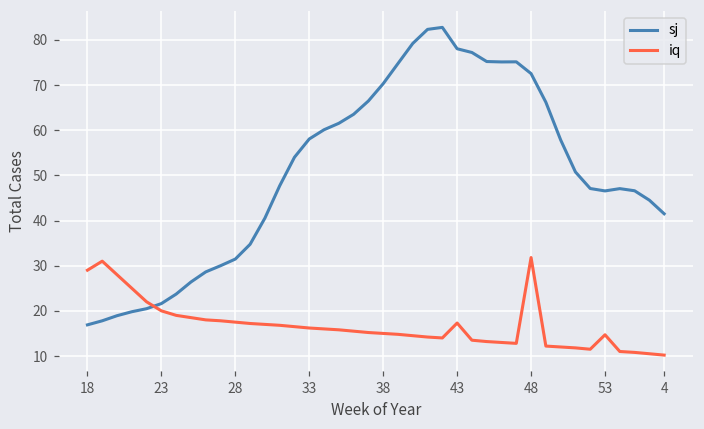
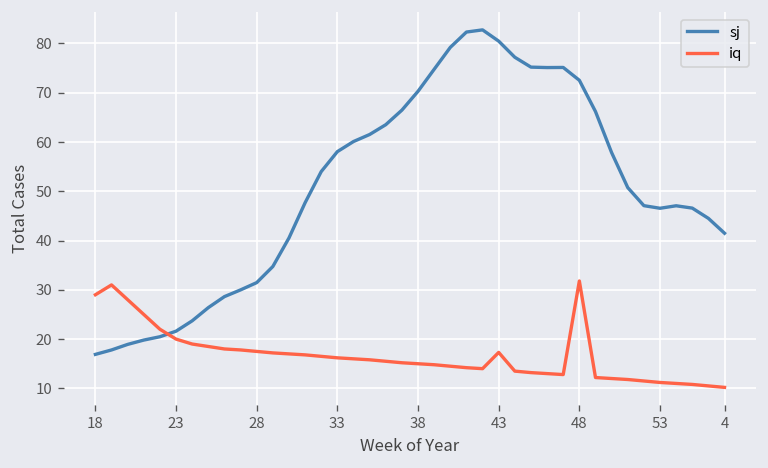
sj, 43: 78 -> 80
iq, 53: 15 -> 11
